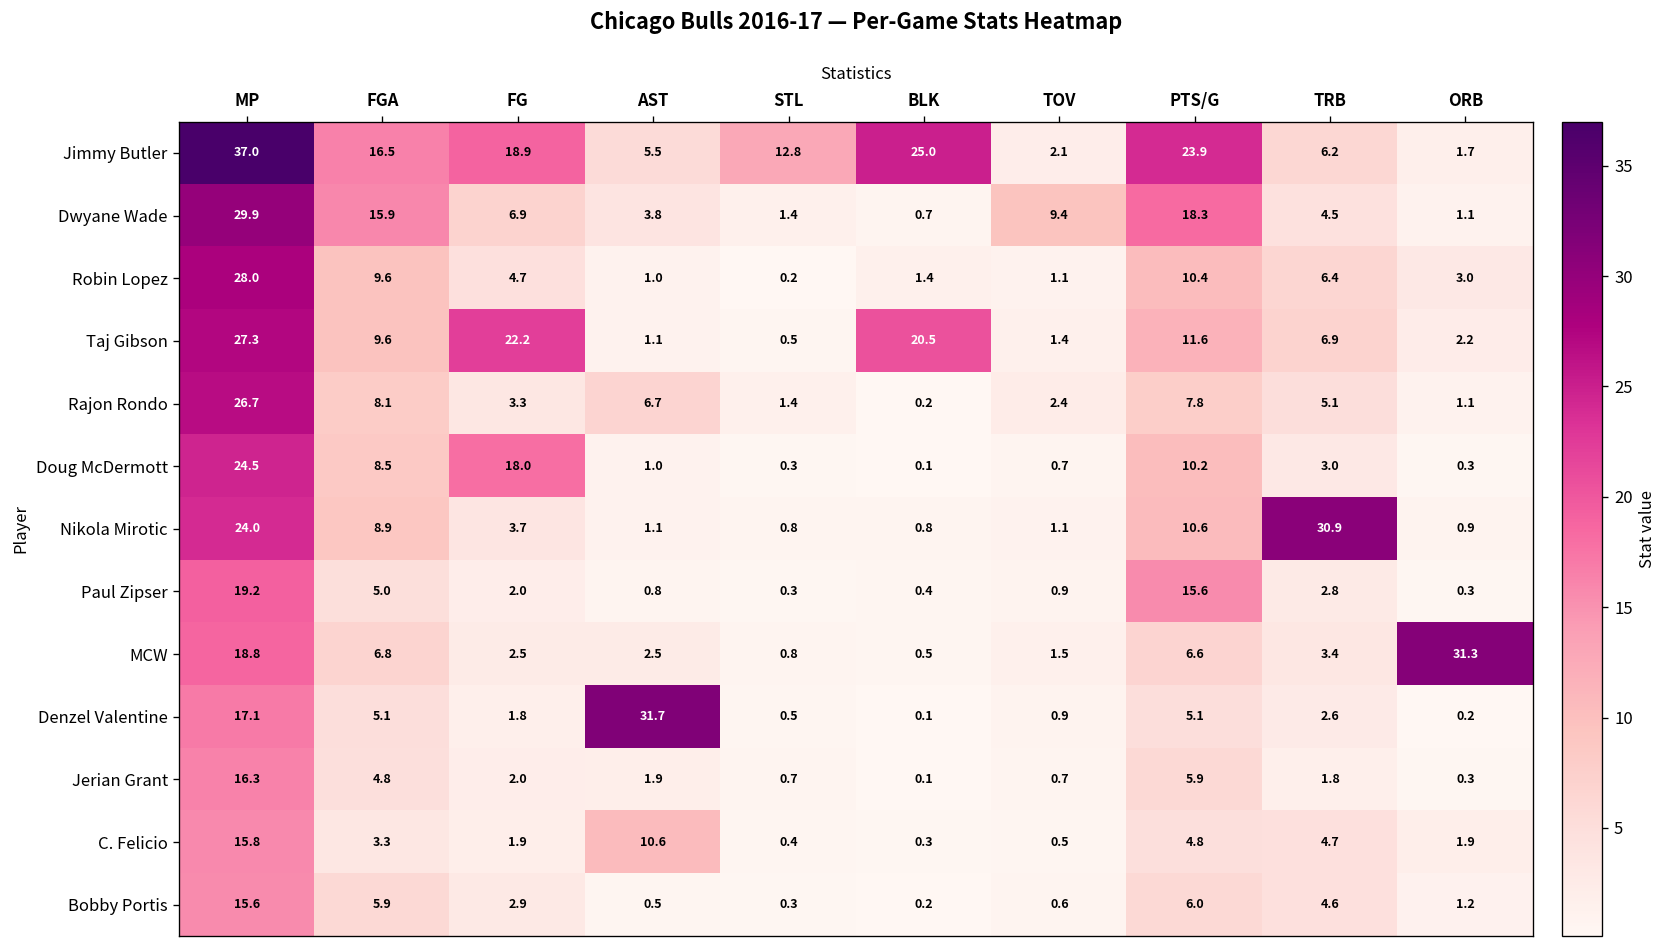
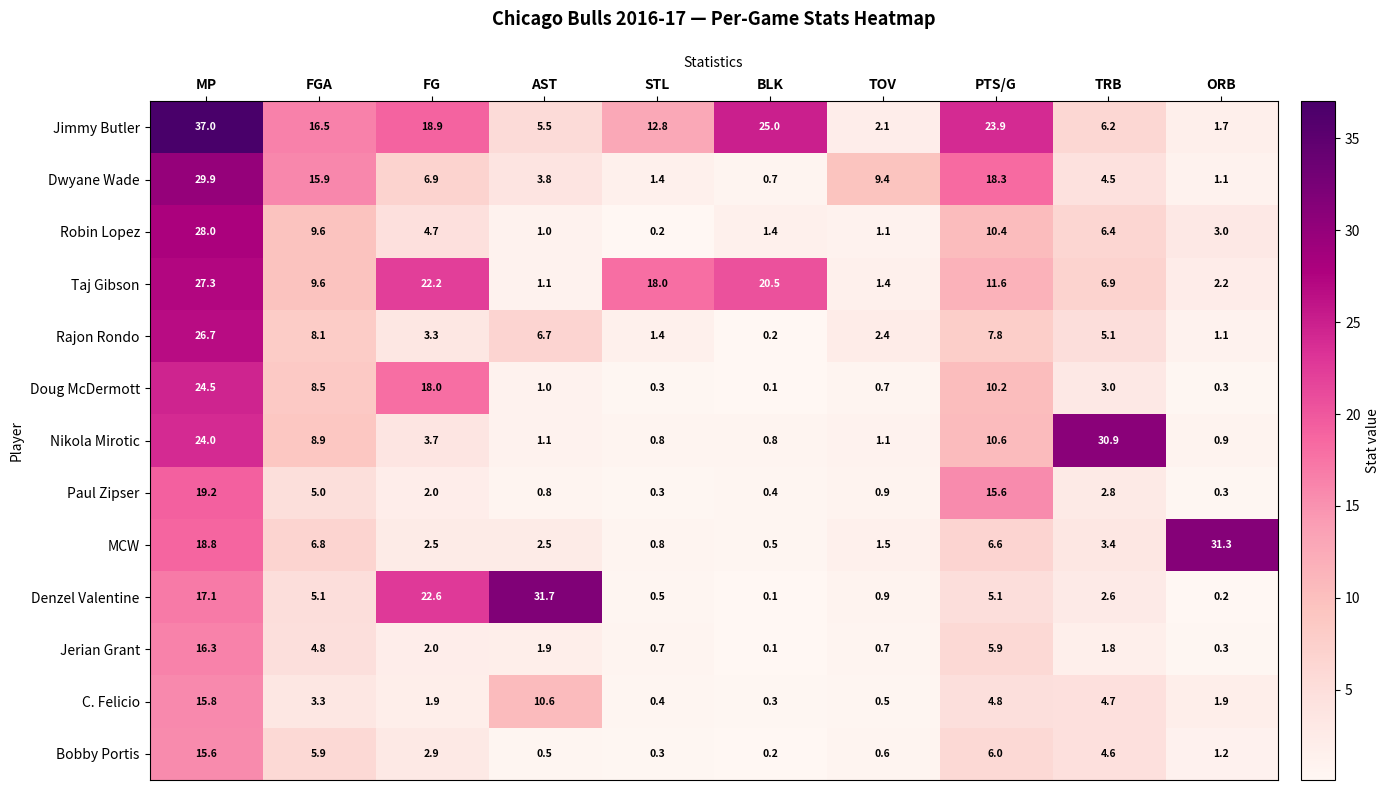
Taj Gibson, STL: 0.5 -> 18.0
Denzel Valentine, FG: 1.8 -> 22.6
